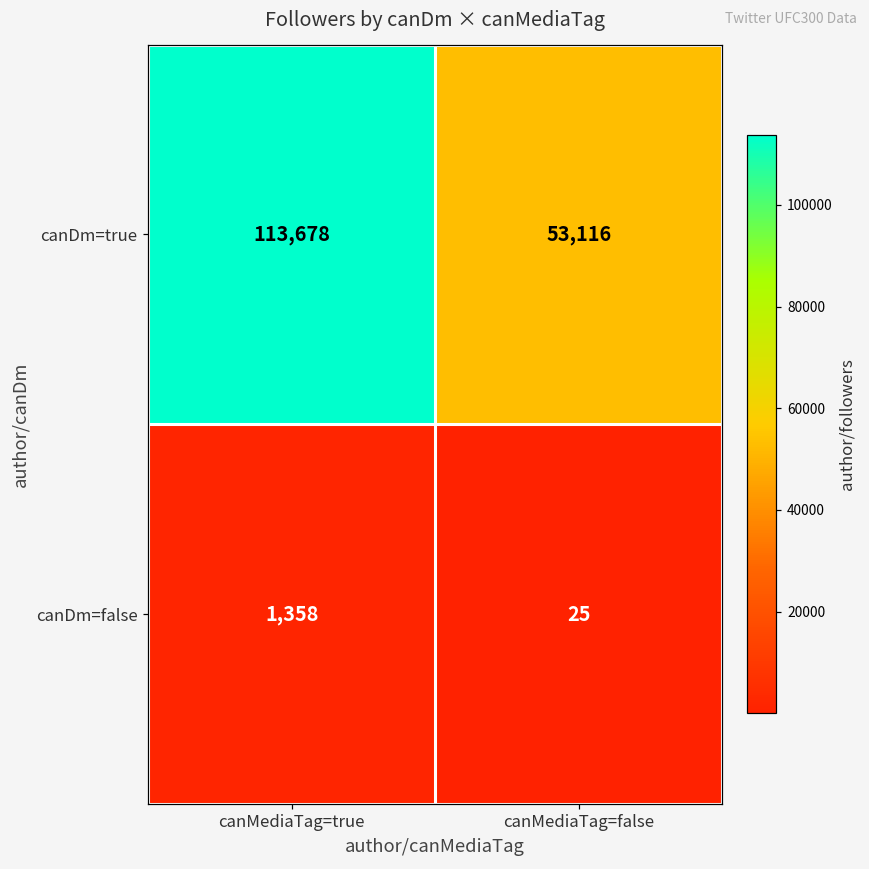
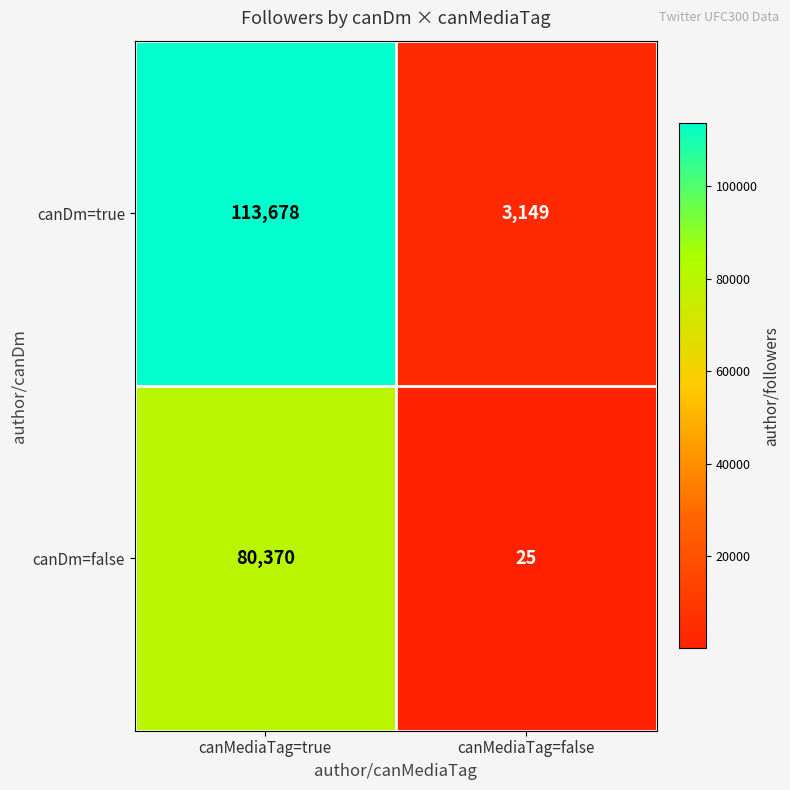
canDm=true, canMediaTag=false: 53,116 -> 3,149
canDm=false, canMediaTag=true: 1,358 -> 80,370
